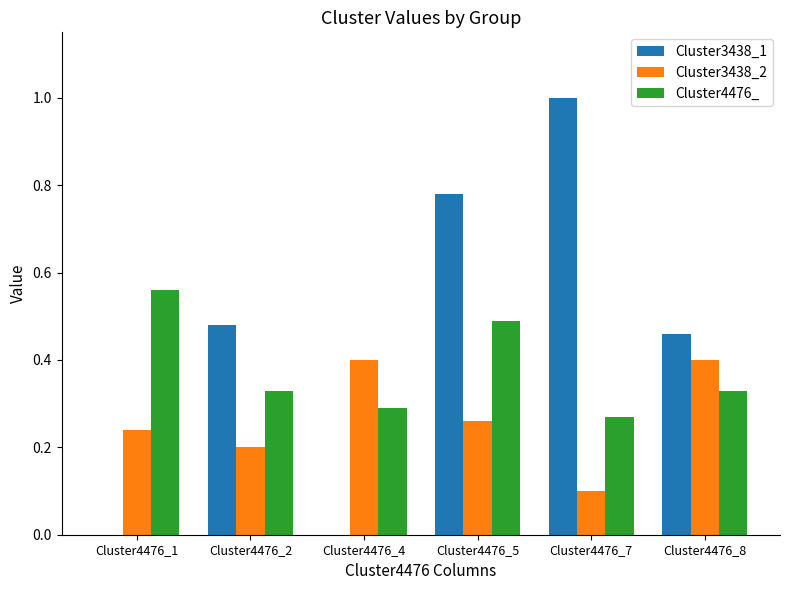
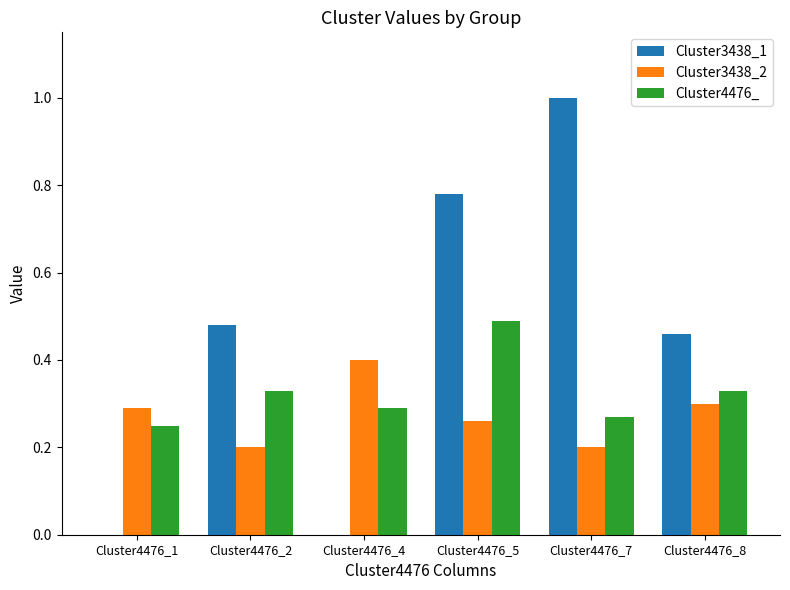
Cluster3438_2, Cluster4476_1: 0.24 -> 0.29
Cluster4476_, Cluster4476_1: 0.56 -> 0.25
Cluster3438_2, Cluster4476_7: 0.1 -> 0.2
Cluster3438_2, Cluster4476_8: 0.4 -> 0.3
